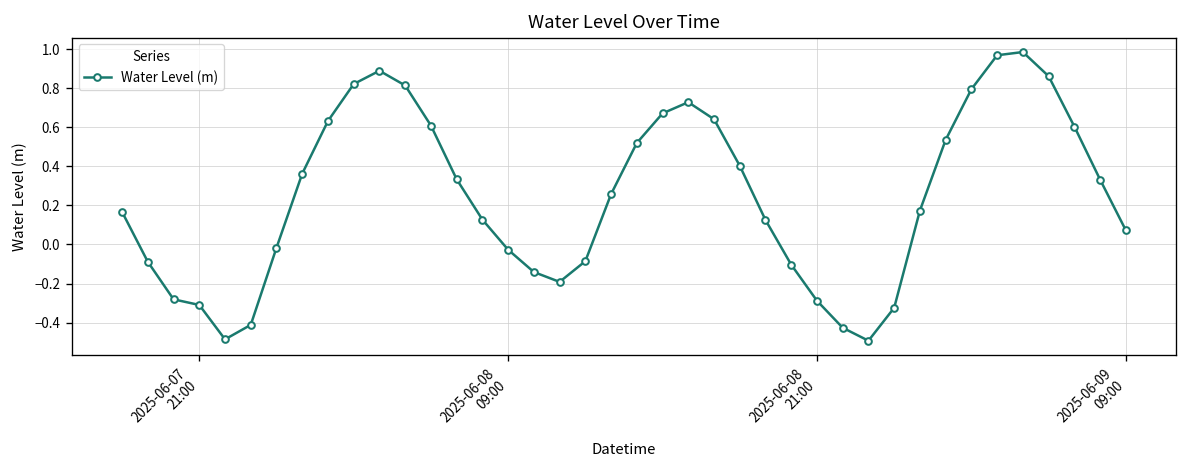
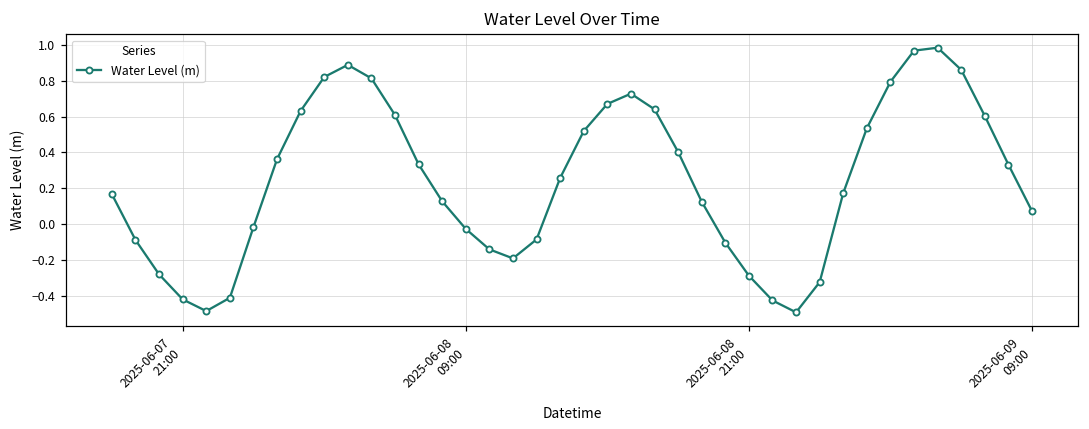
2025-06-07 21:00: -0.31 -> -0.42
